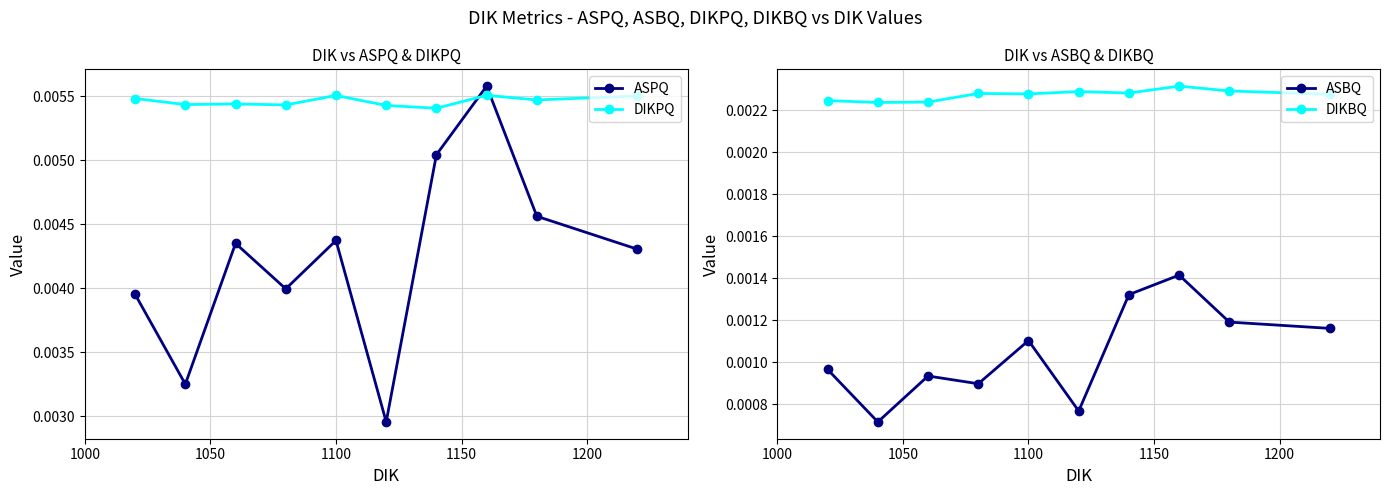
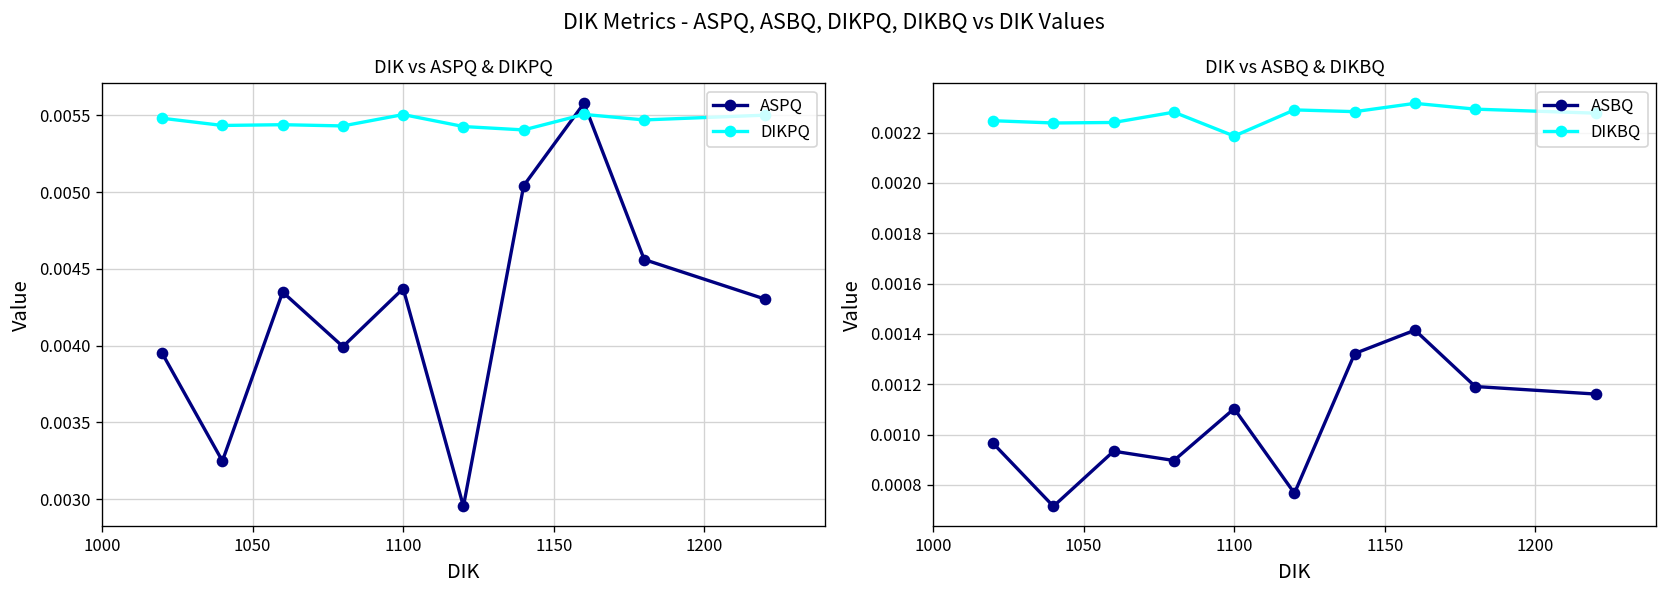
DIK vs ASBQ & DIKBQ, DIKBQ, 1100: 0.00228 -> 0.00219
